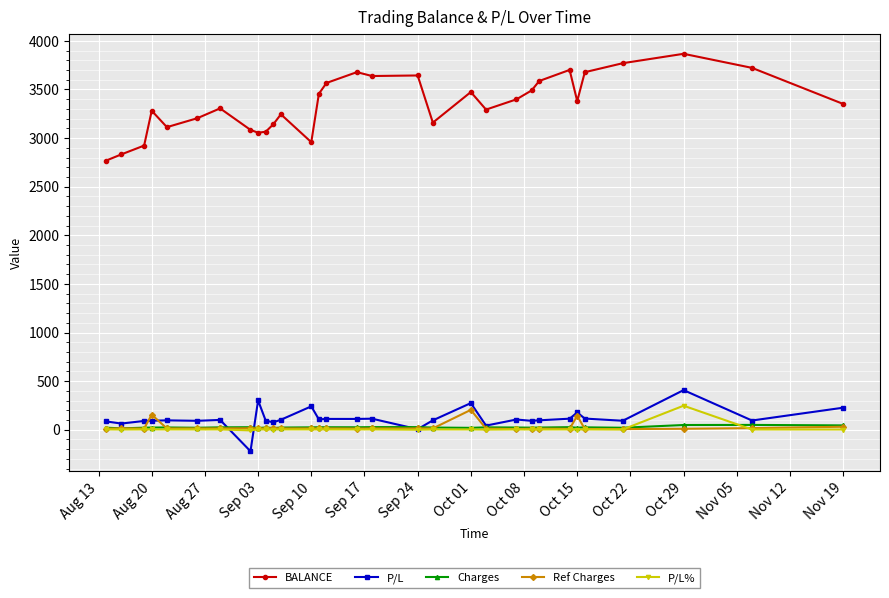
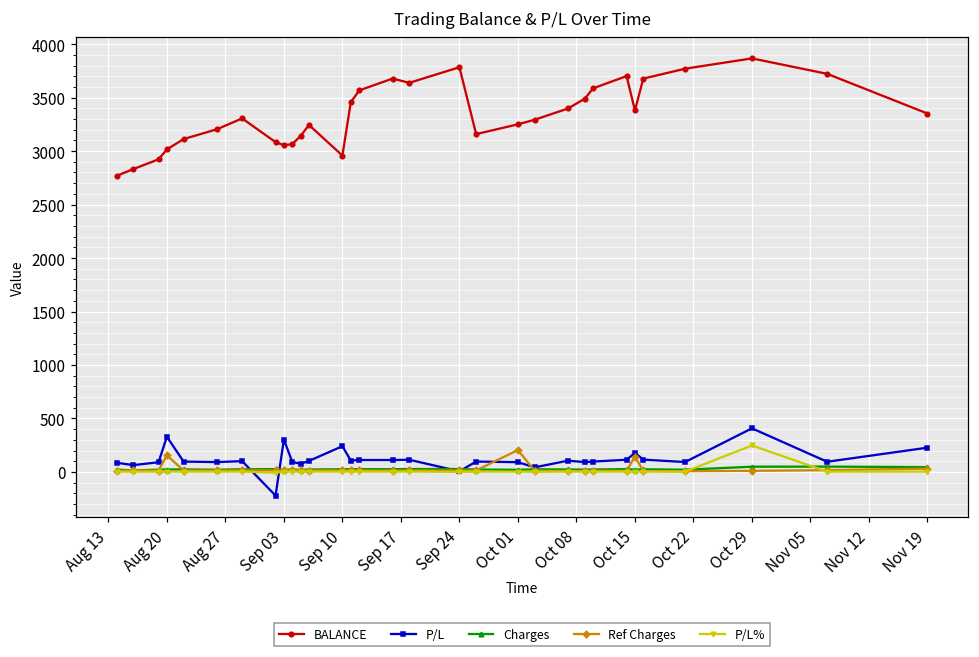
BALANCE, Aug 20: 3300 -> 3000
P/L, Aug 20: 100 -> 300
BALANCE, Sep 24: 3600 -> 3800
BALANCE, Oct 01: 3500 -> 3300
P/L, Oct 01: 300 -> 100
